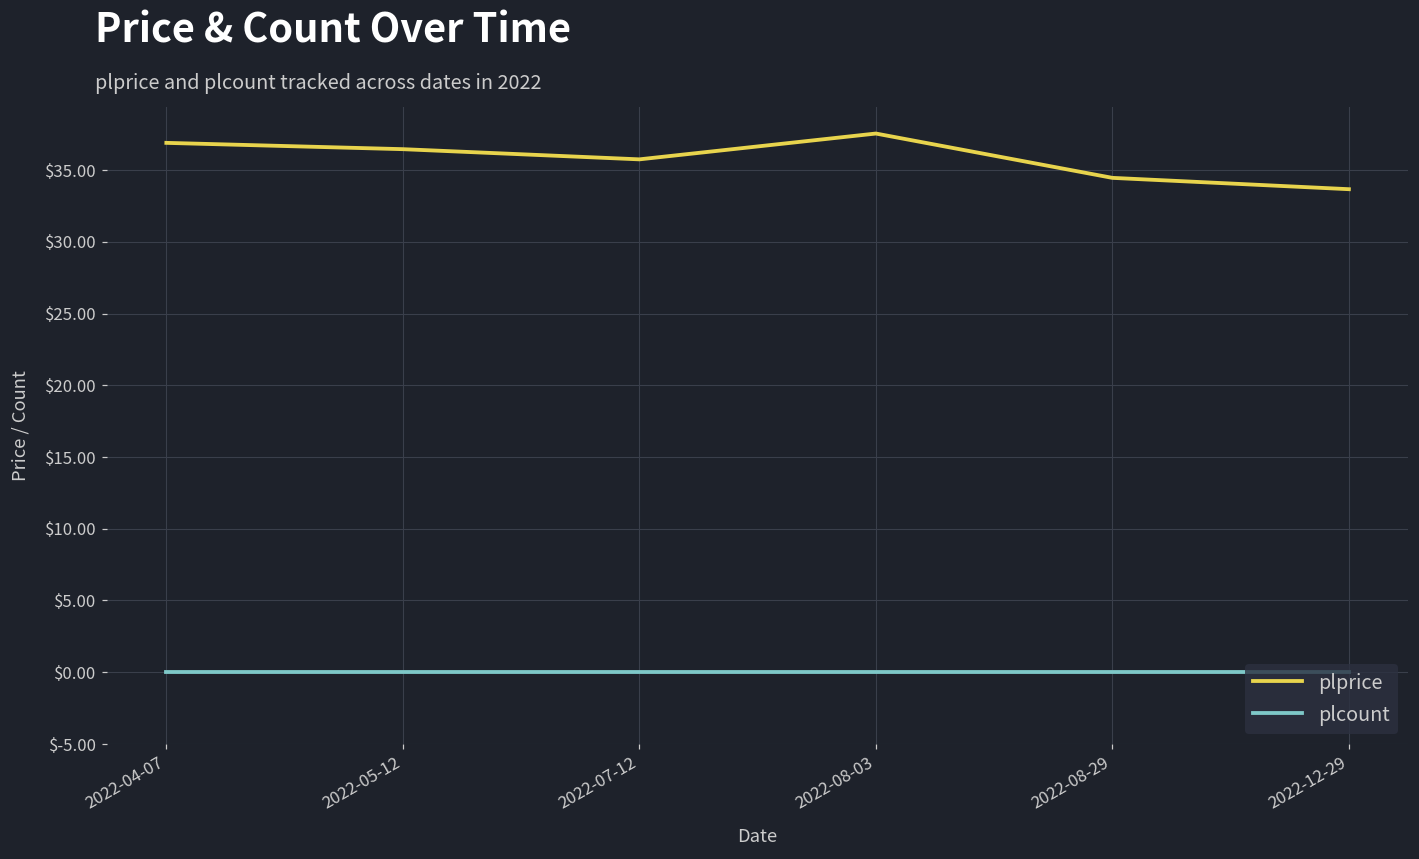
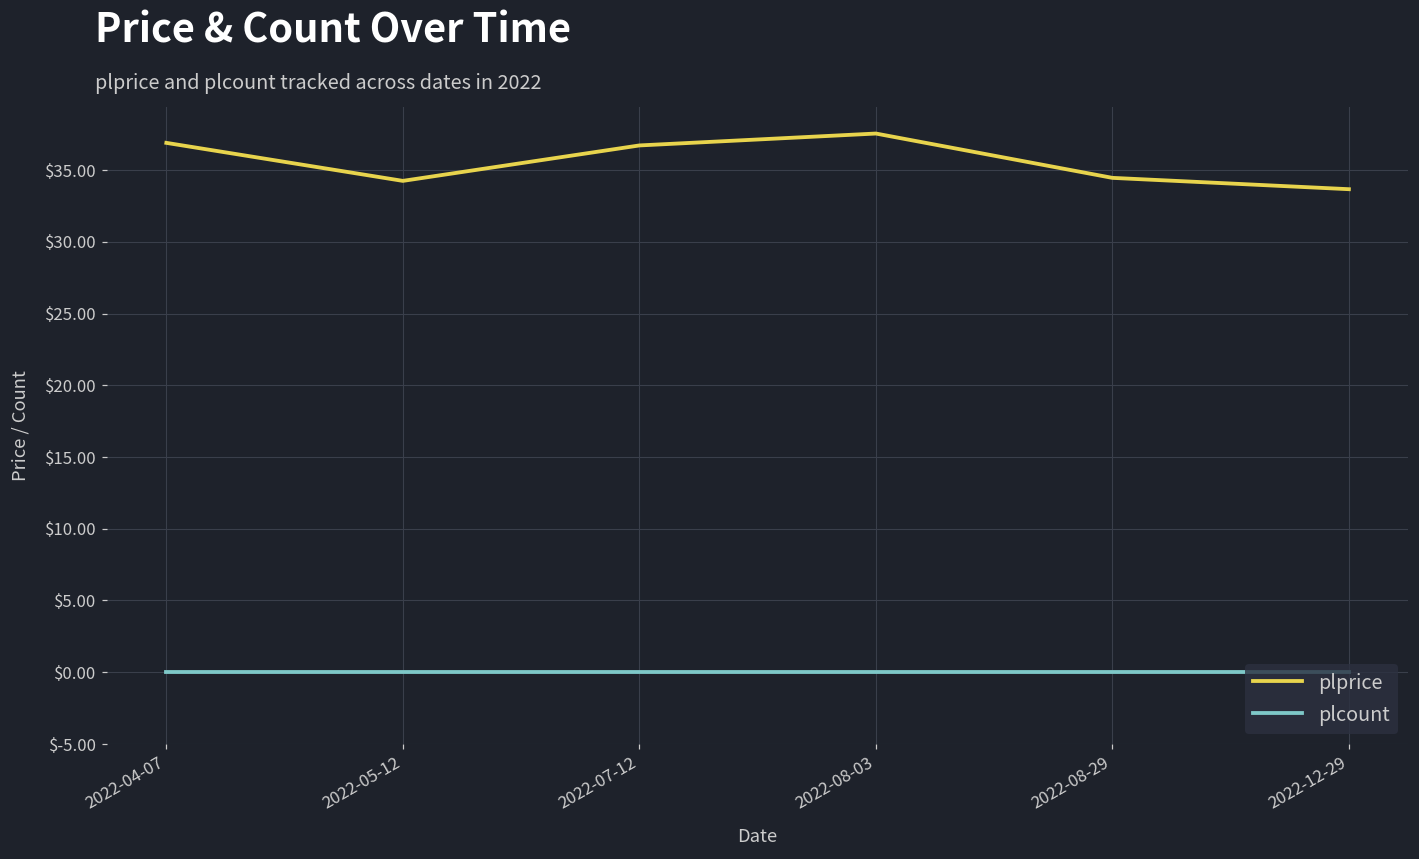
plprice, 2022-05-12: $36.5 -> $34.3
plprice, 2022-07-12: $35.8 -> $36.7
